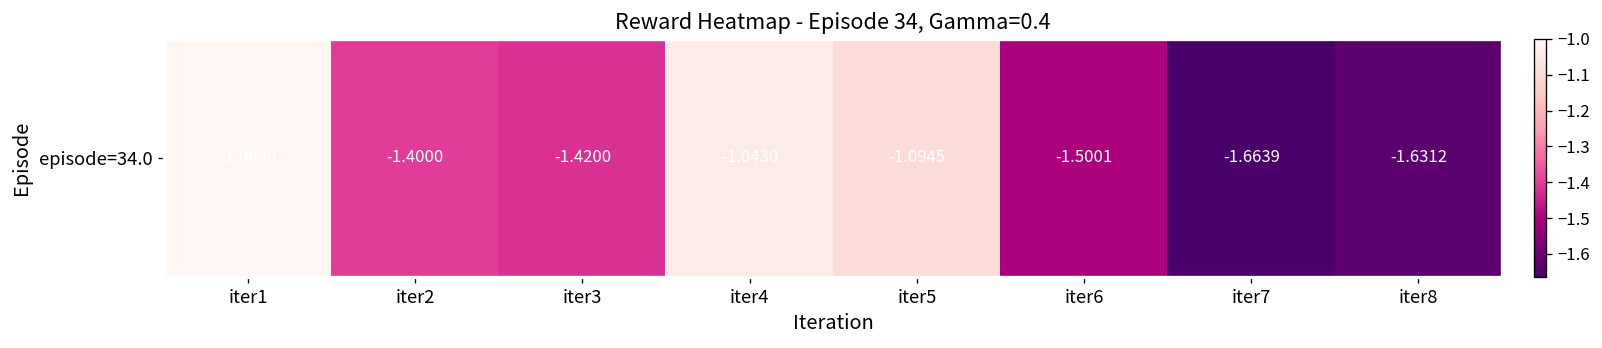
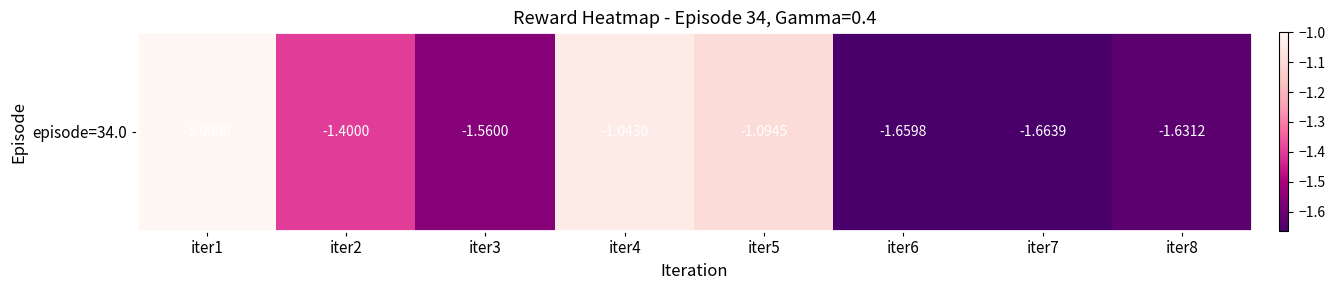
episode=34.0, iter3: -1.4200 -> -1.5600
episode=34.0, iter6: -1.5001 -> -1.6598
